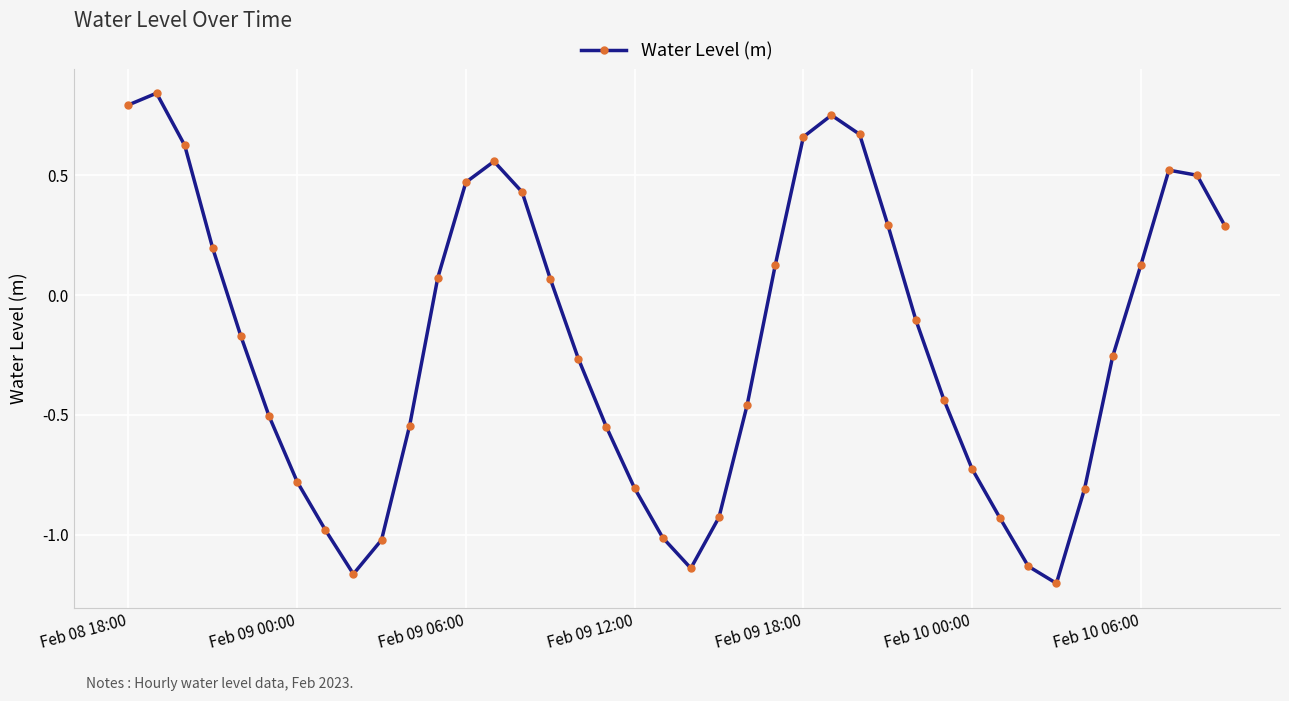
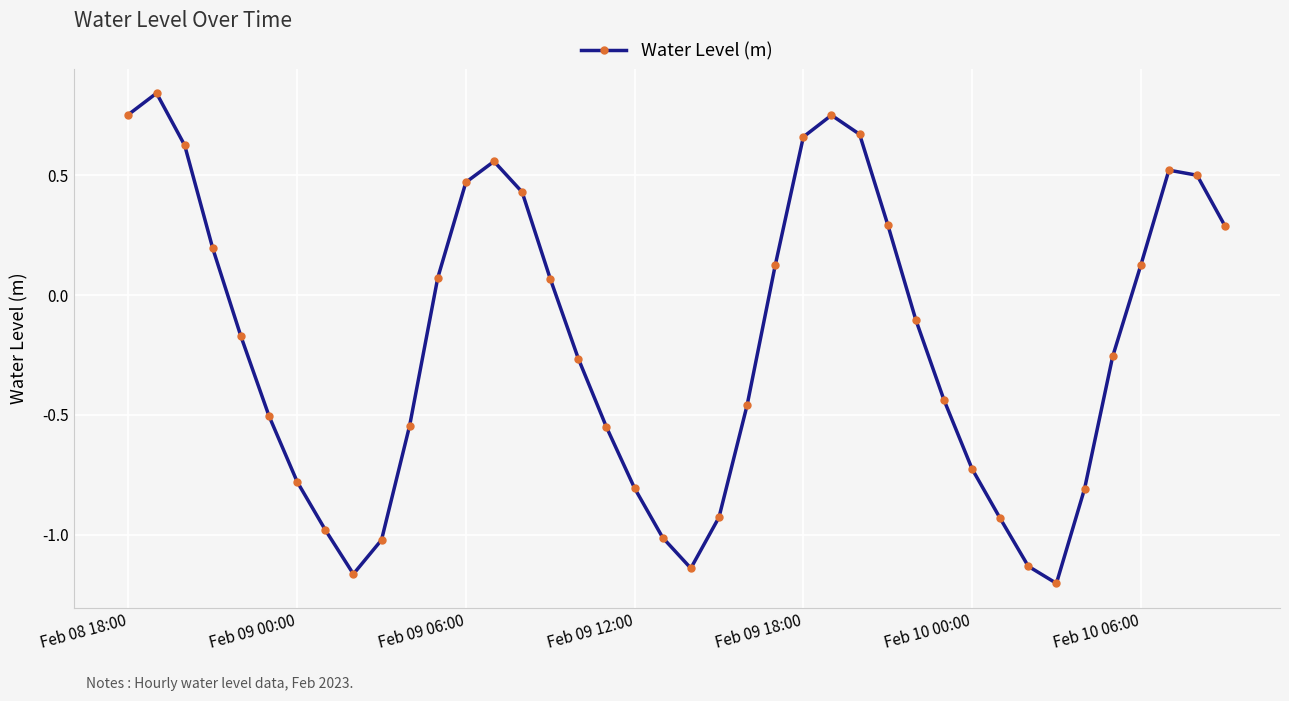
Feb 08 18:00: 0.79 -> 0.75
